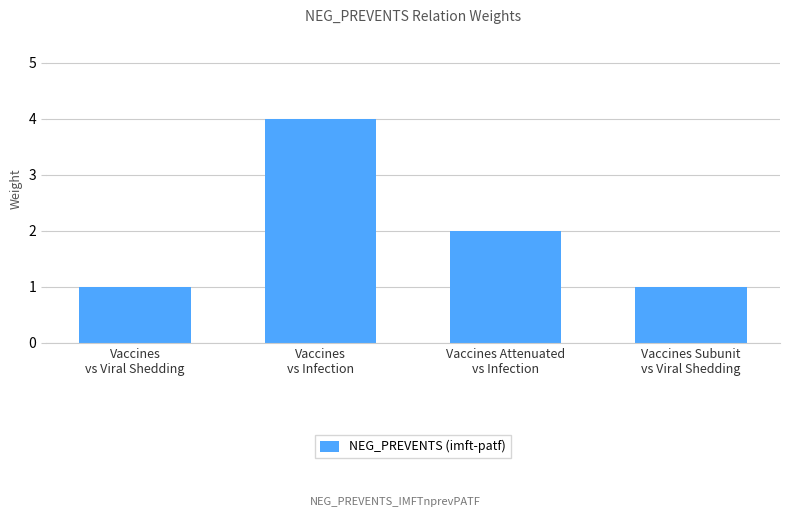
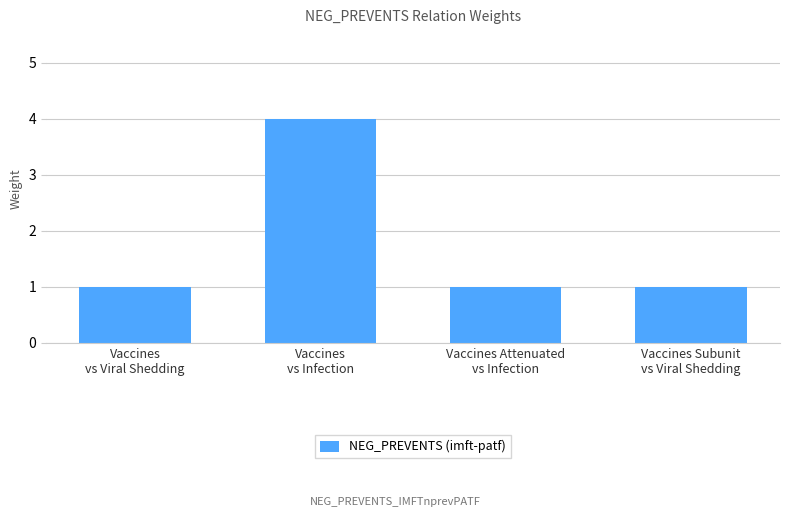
Vaccines Attenuated vs Infection: 2 -> 1
